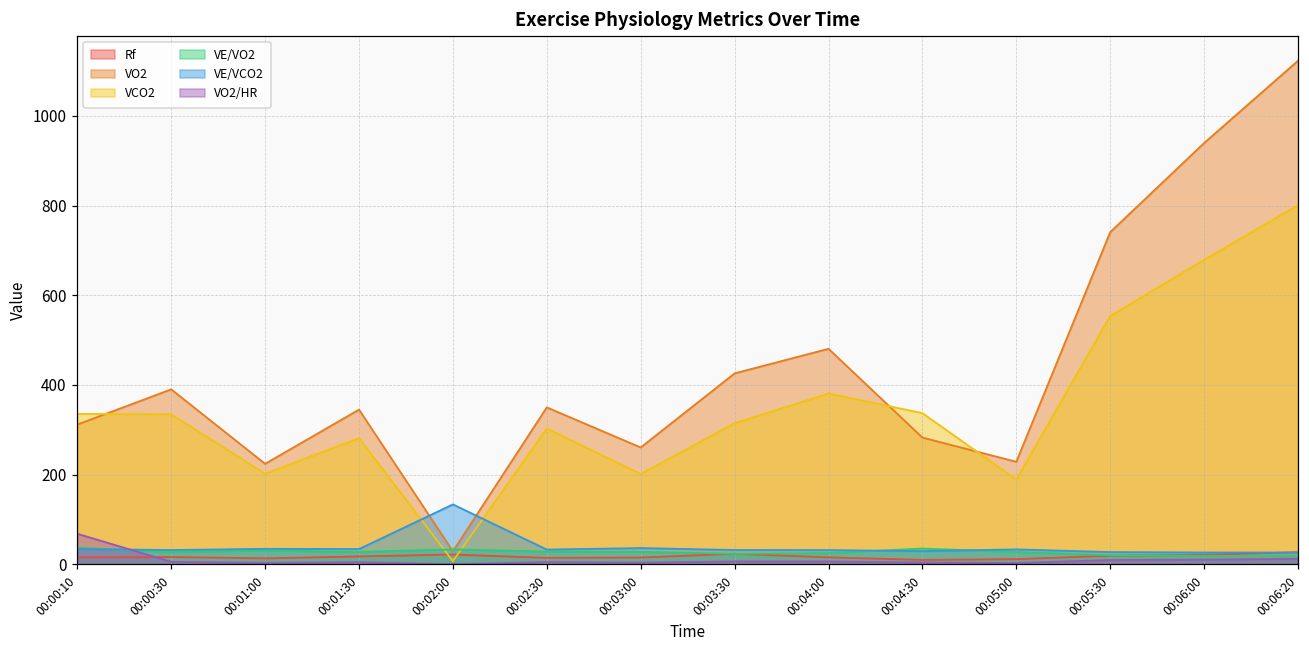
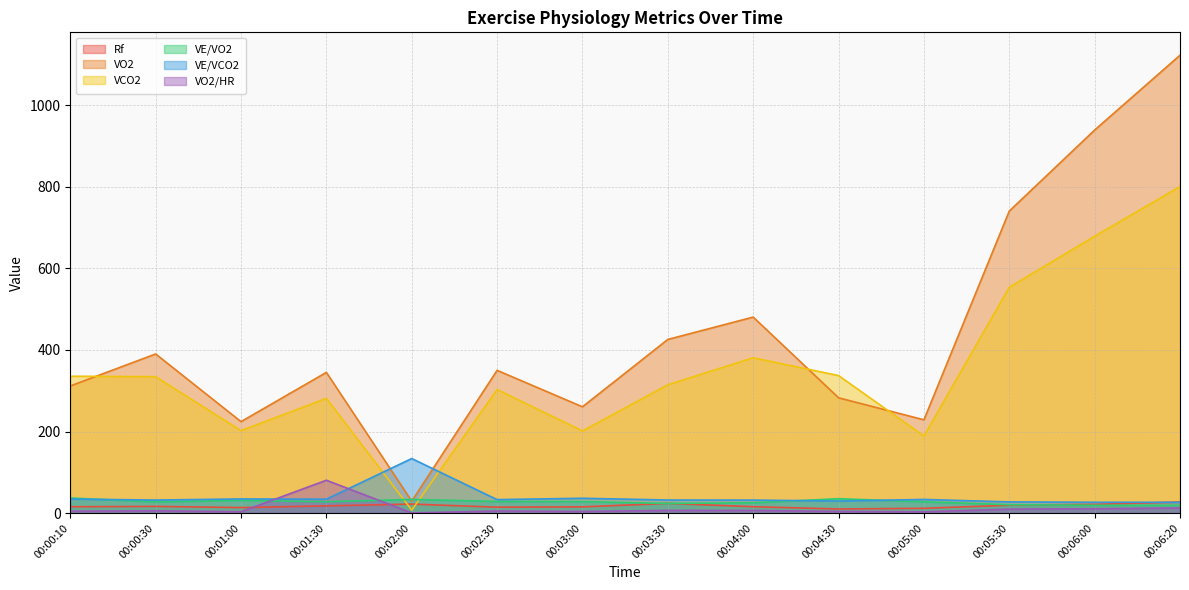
VO2/HR, 00:00:10: 70 -> 0
VO2/HR, 00:01:30: 0 -> 80
